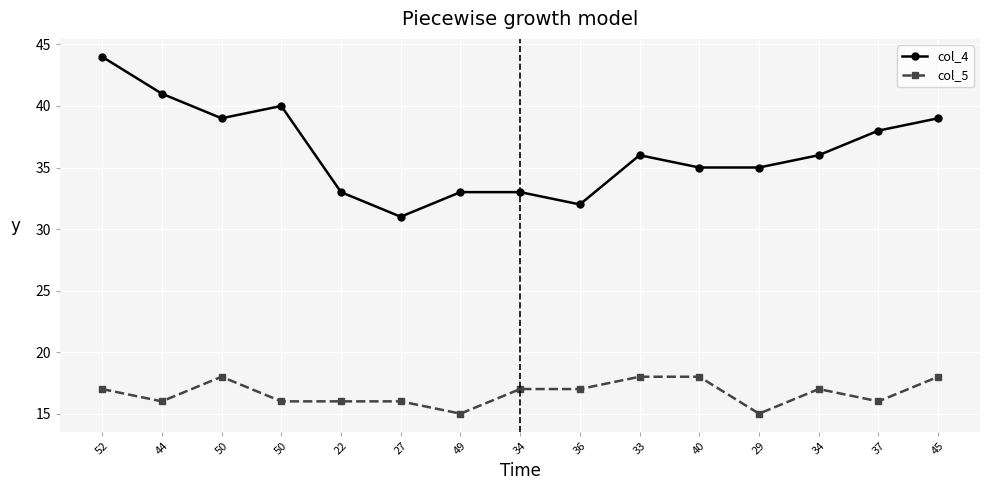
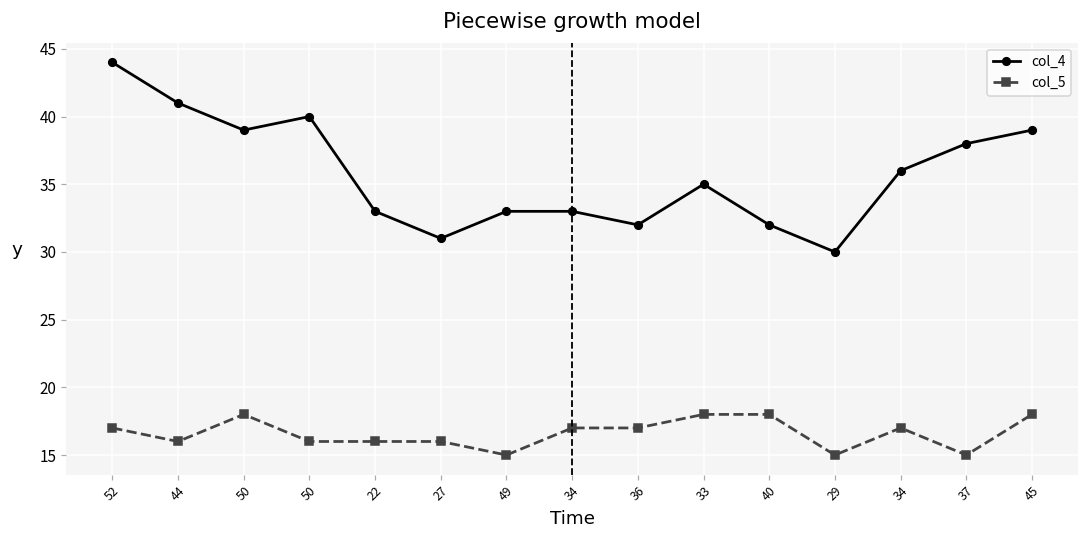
col_4, 33: 36 -> 35
col_4, 40: 35 -> 32
col_4, 29: 35 -> 30
col_5, 37: 16 -> 15
